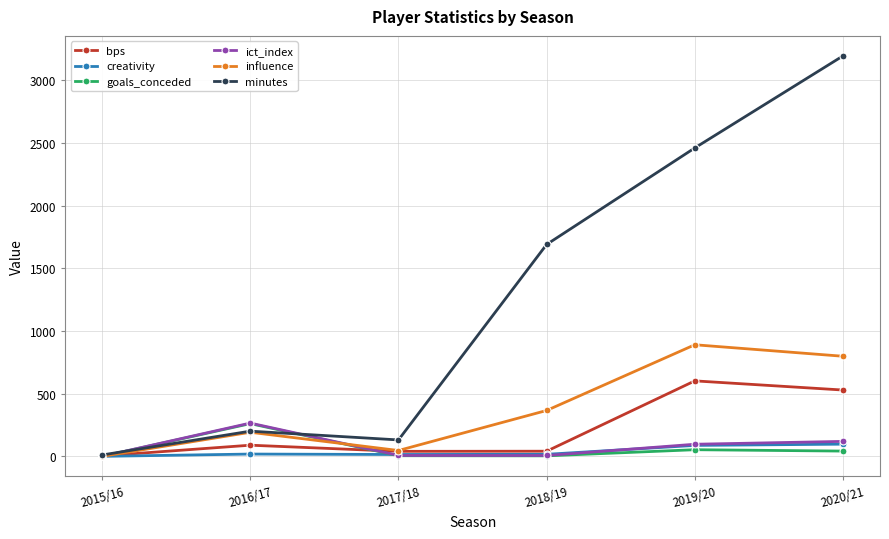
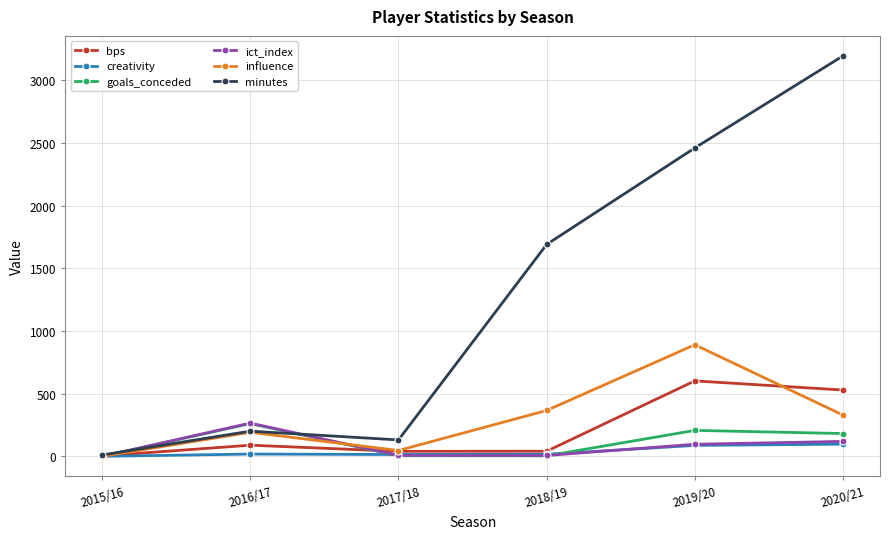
goals_conceded, 2019/20: 50 -> 210
goals_conceded, 2020/21: 40 -> 180
influence, 2020/21: 800 -> 330
